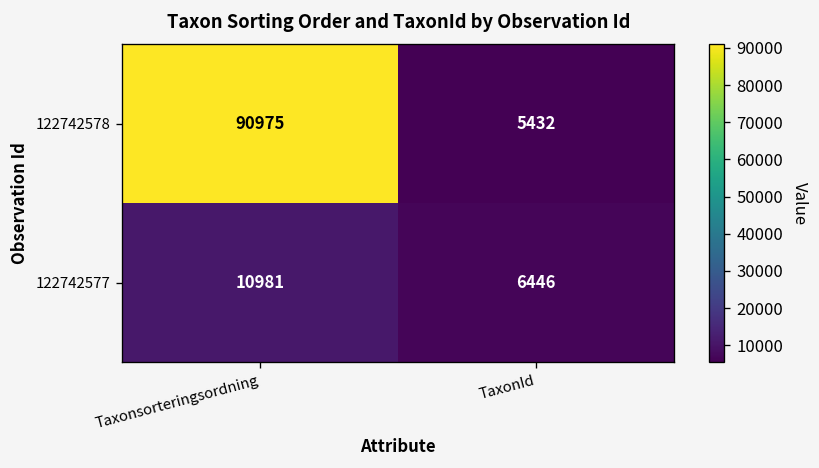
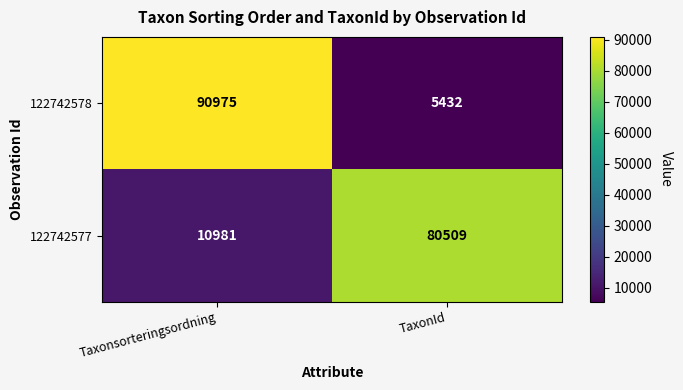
122742577, TaxonId: 6446 -> 80509
